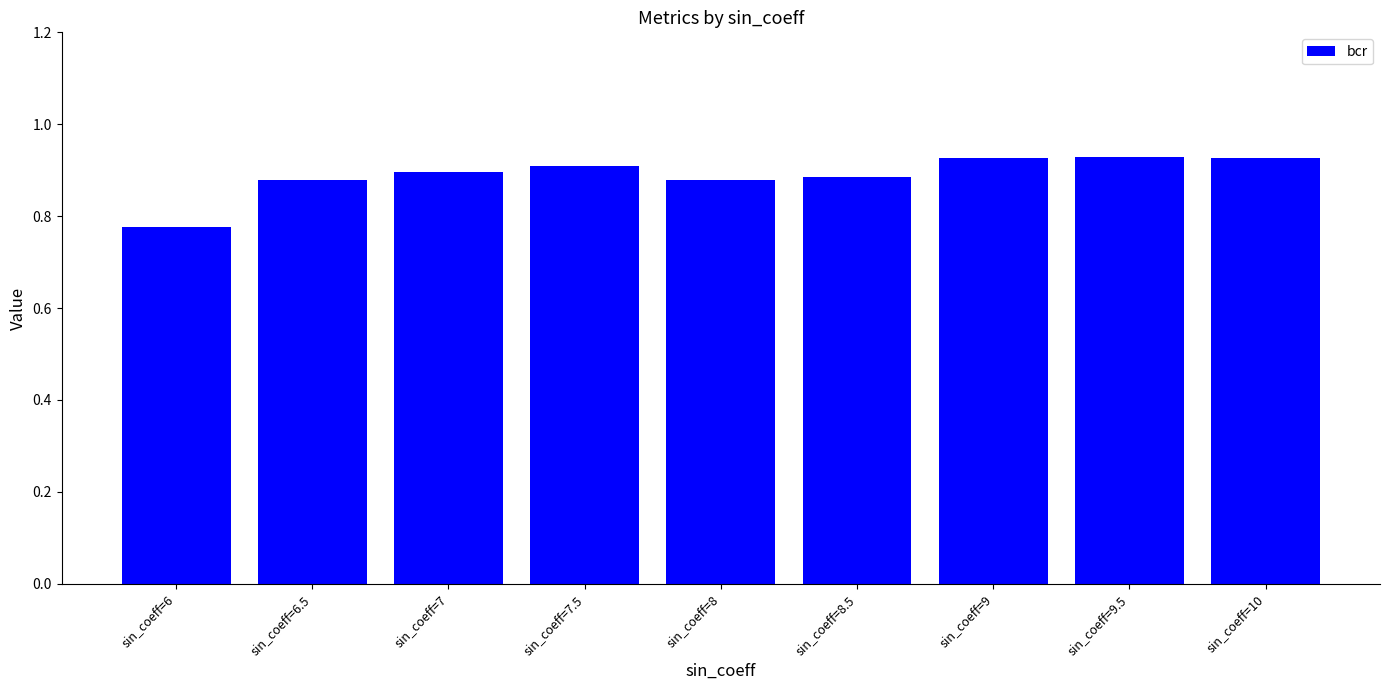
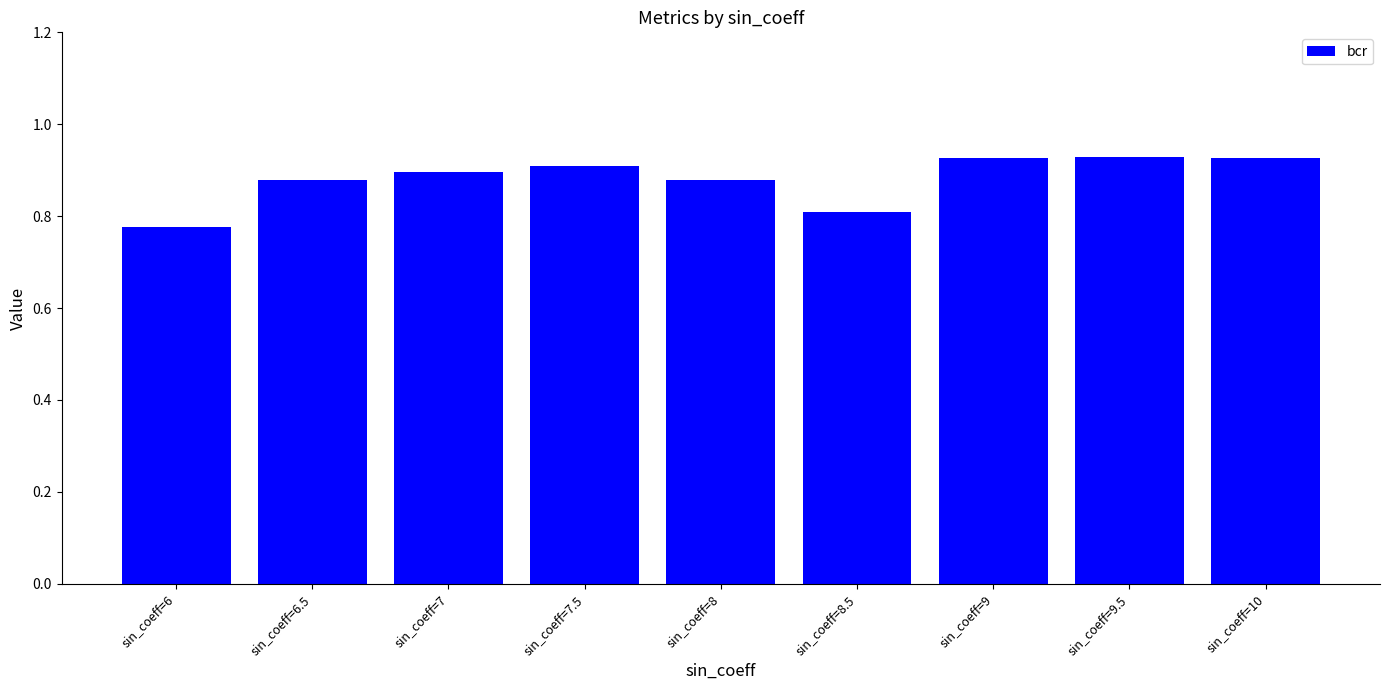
sin_coeff=8.5: 0.89 -> 0.81
